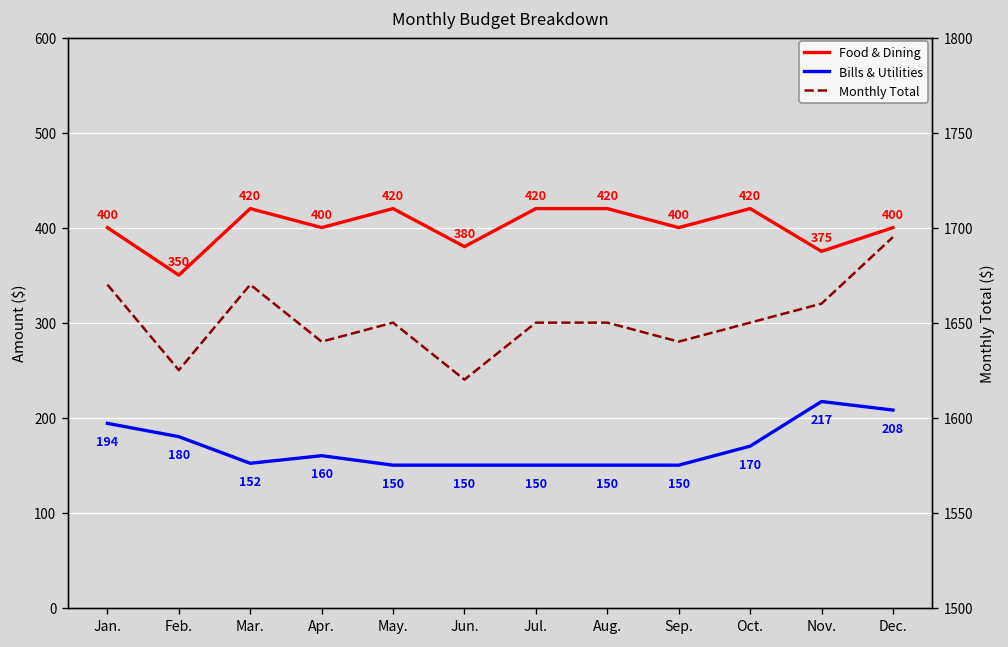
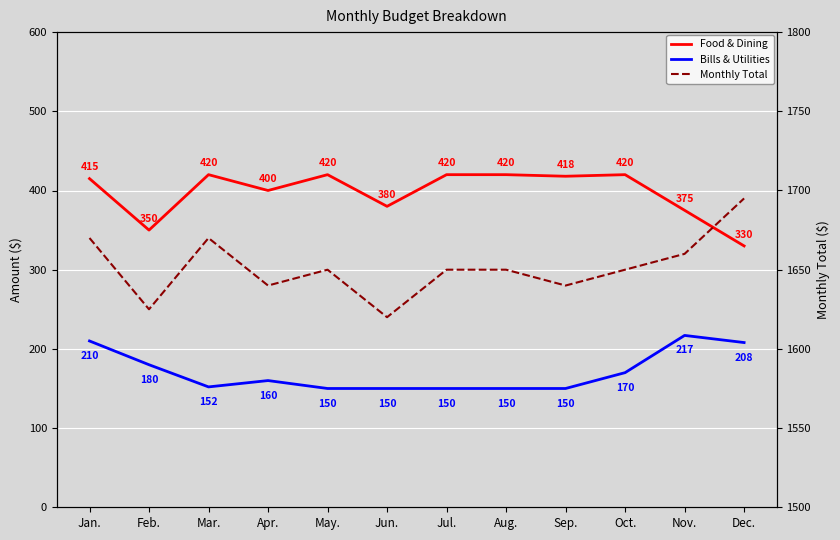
Food & Dining, Jan.: 400 -> 415
Bills & Utilities, Jan.: 194 -> 210
Food & Dining, Sep.: 400 -> 418
Food & Dining, Dec.: 400 -> 330
